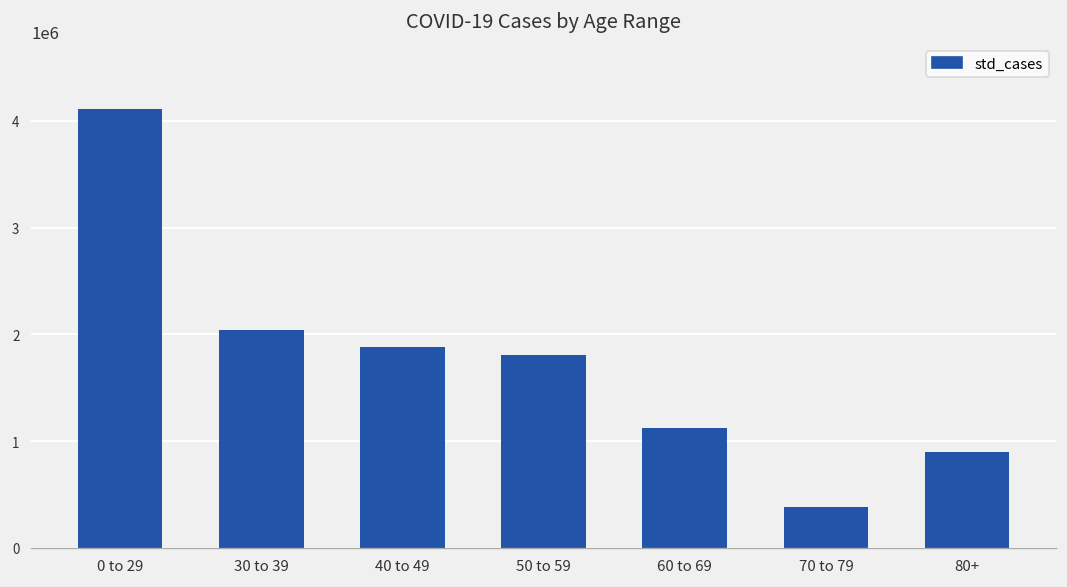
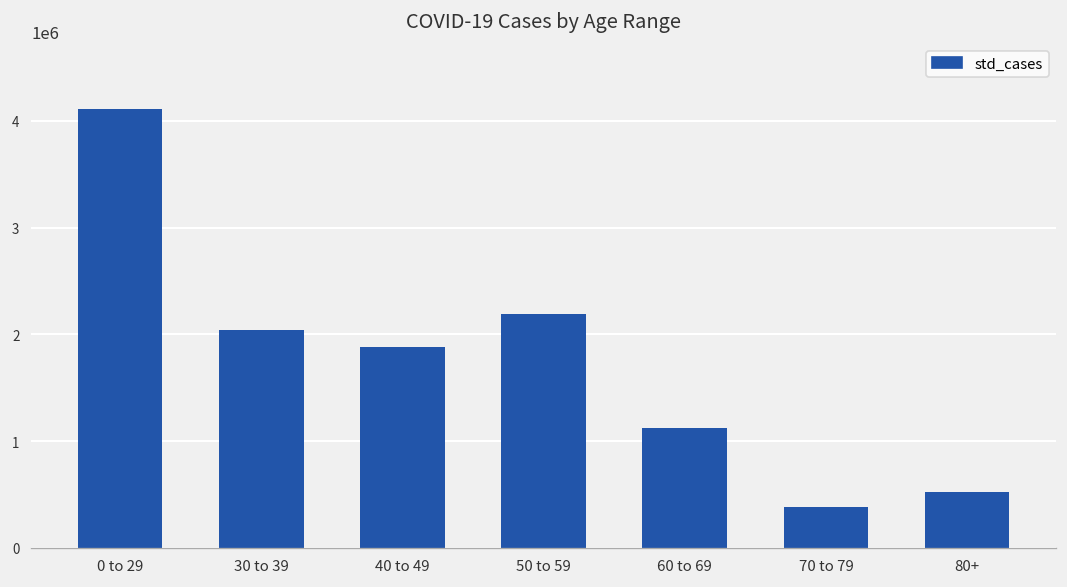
50 to 59: 1800000 -> 2200000
80+: 900000 -> 500000
